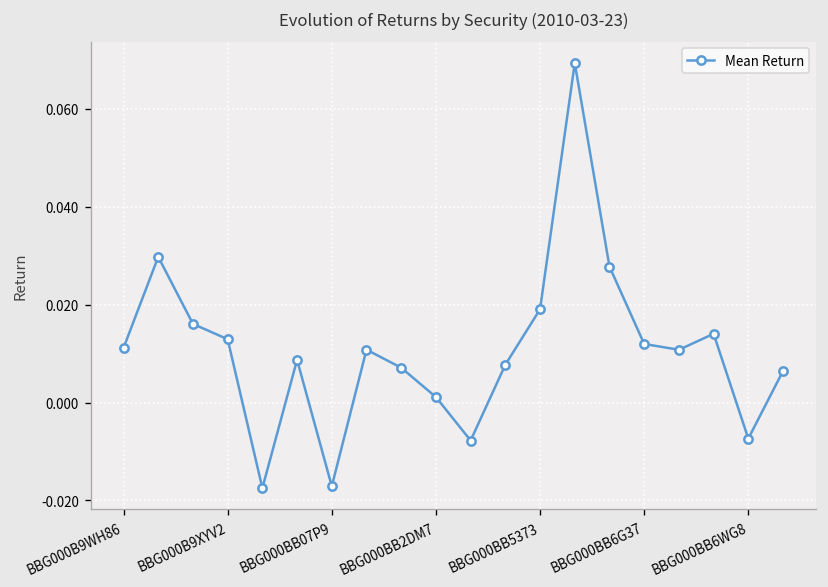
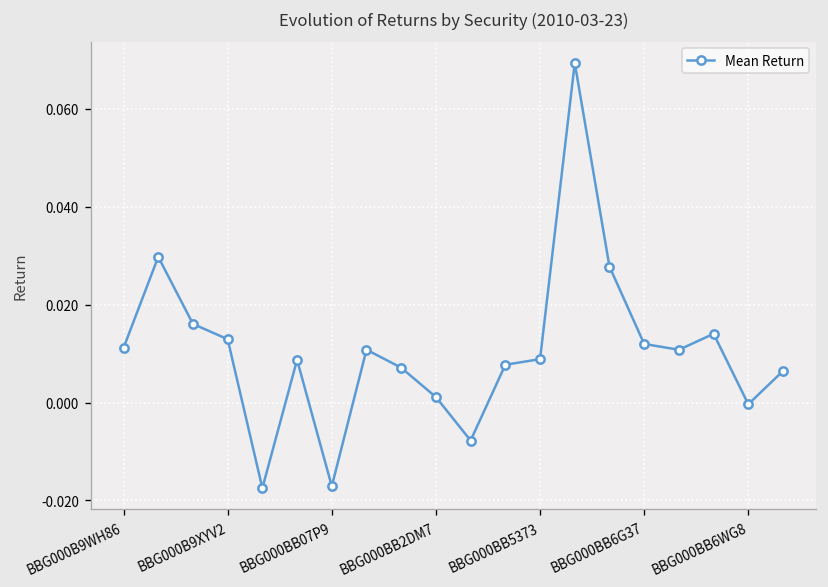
BBG000BB5373: 0.019 -> 0.009
BBG000BB6WG8: -0.007 -> 0.000
